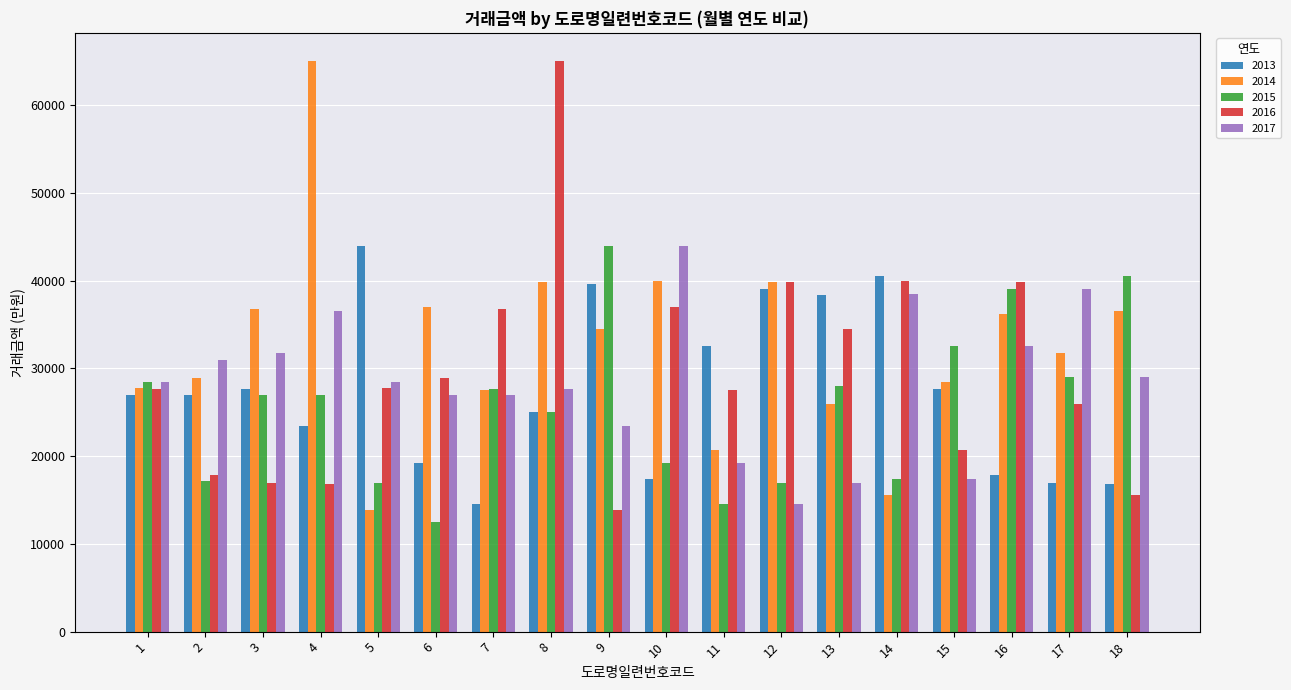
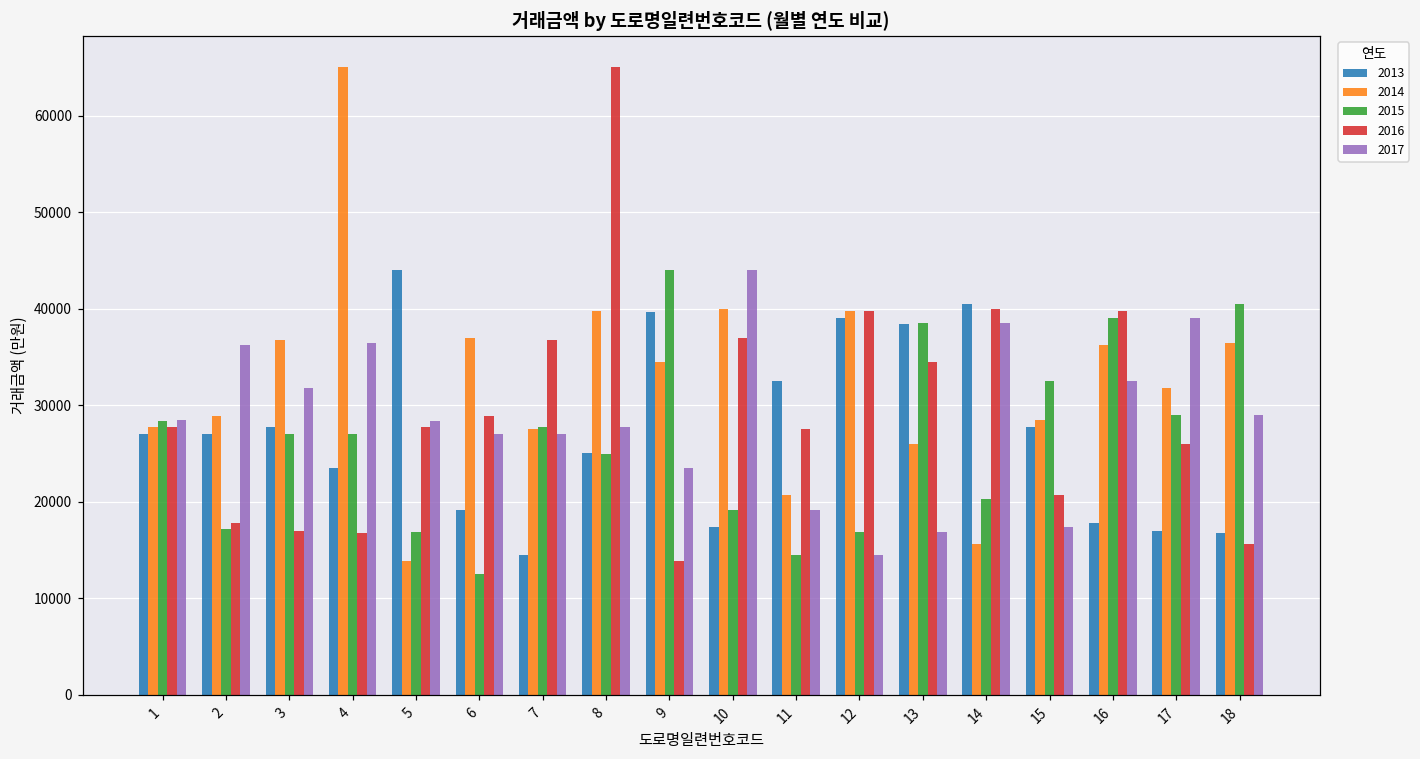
2017, 2: 31000 -> 36000
2015, 13: 28000 -> 39000
2015, 14: 17000 -> 20000
